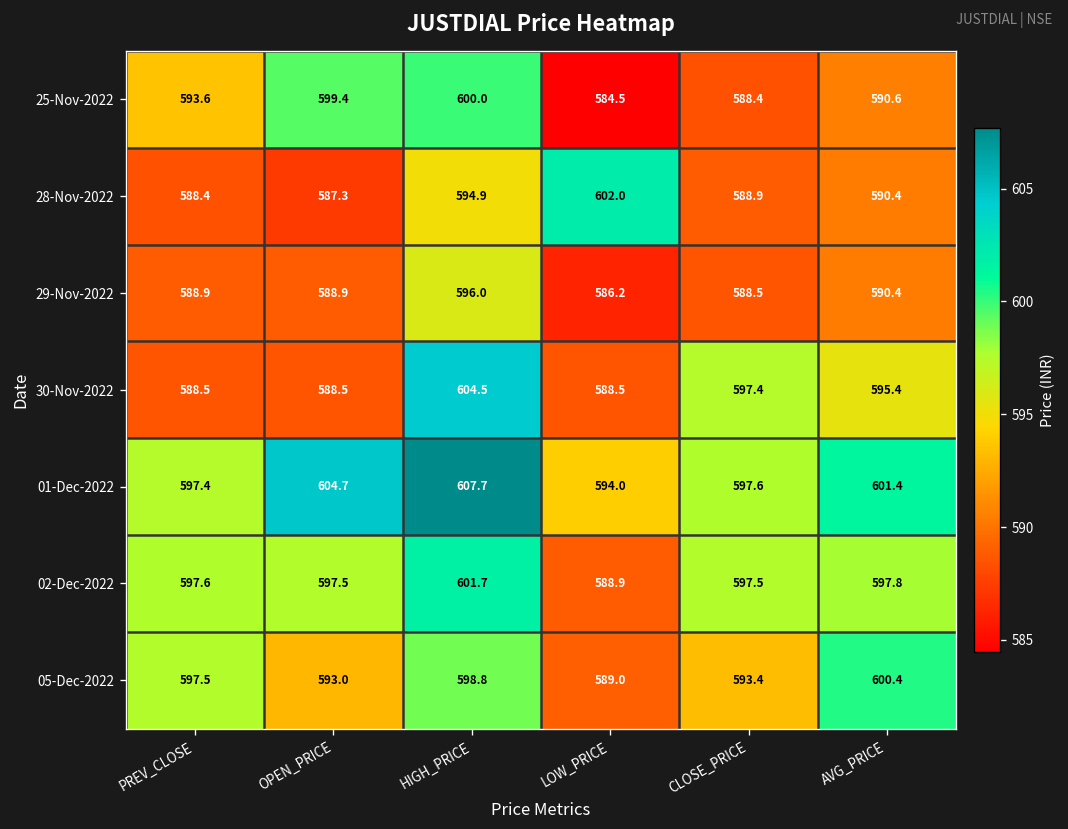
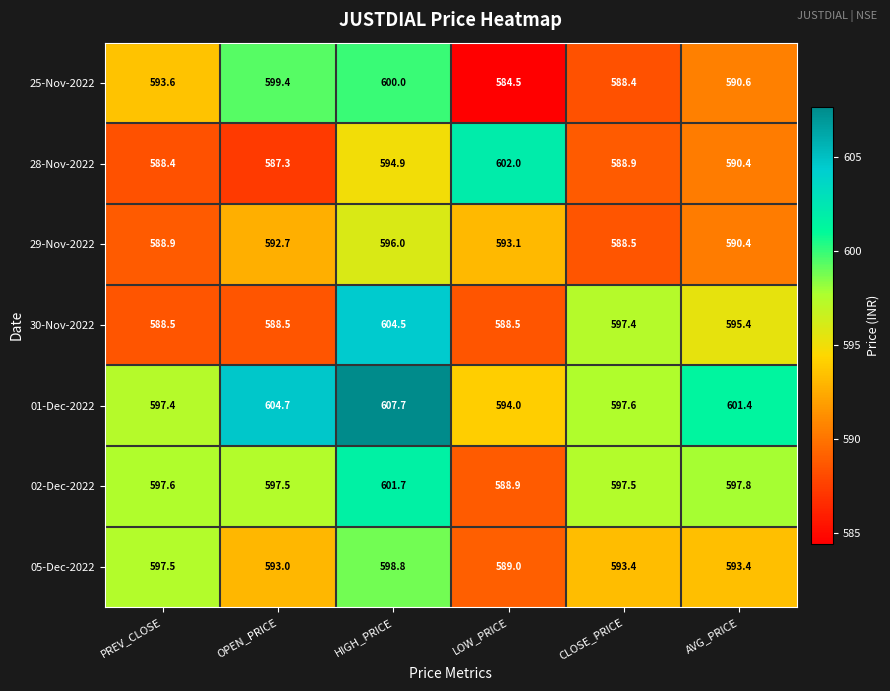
29-Nov-2022, OPEN_PRICE: 588.9 -> 592.7
29-Nov-2022, LOW_PRICE: 586.2 -> 593.1
05-Dec-2022, AVG_PRICE: 600.4 -> 593.4
